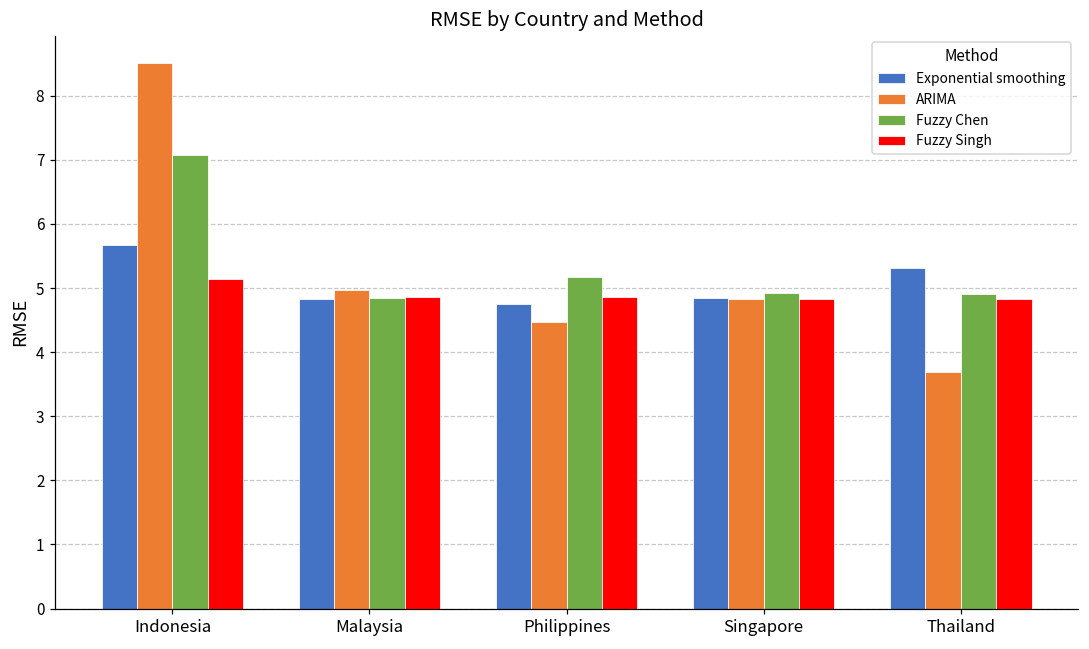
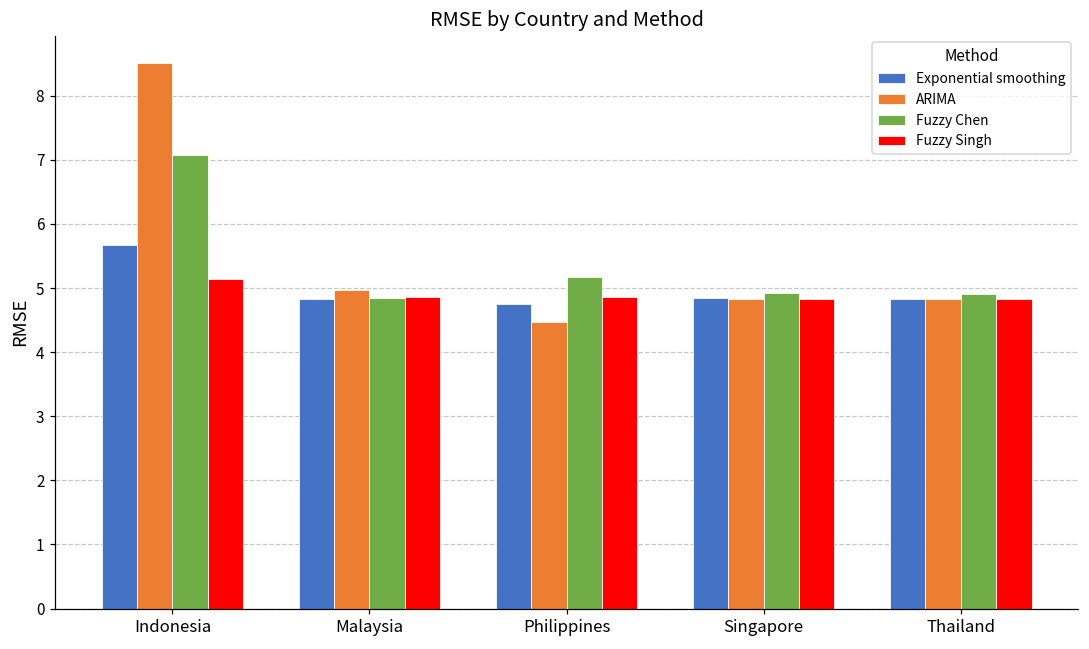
Exponential smoothing, Thailand: 5.3 -> 4.8
ARIMA, Thailand: 3.7 -> 4.8
